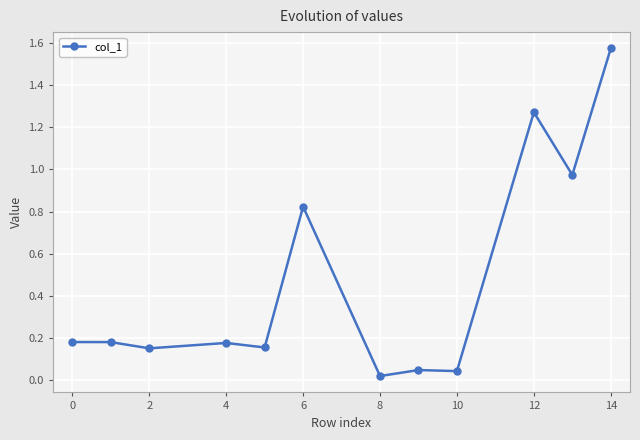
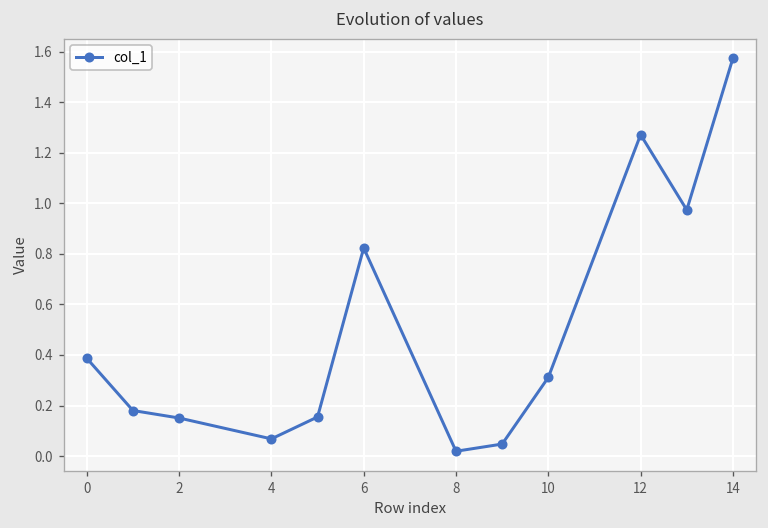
0: 0.18 -> 0.39
4: 0.18 -> 0.07
10: 0.04 -> 0.31
